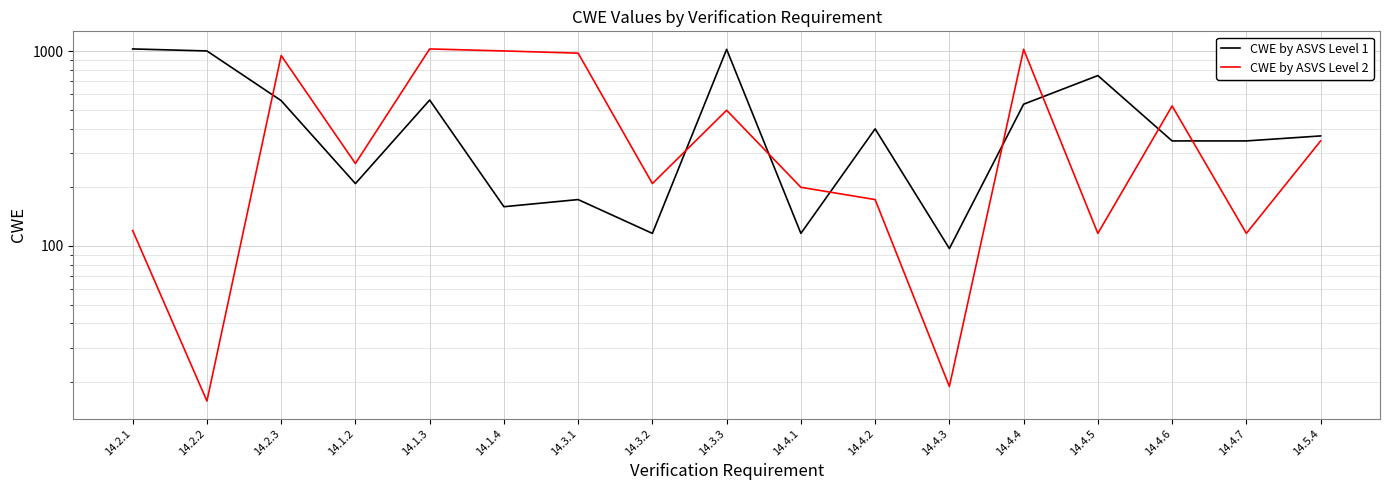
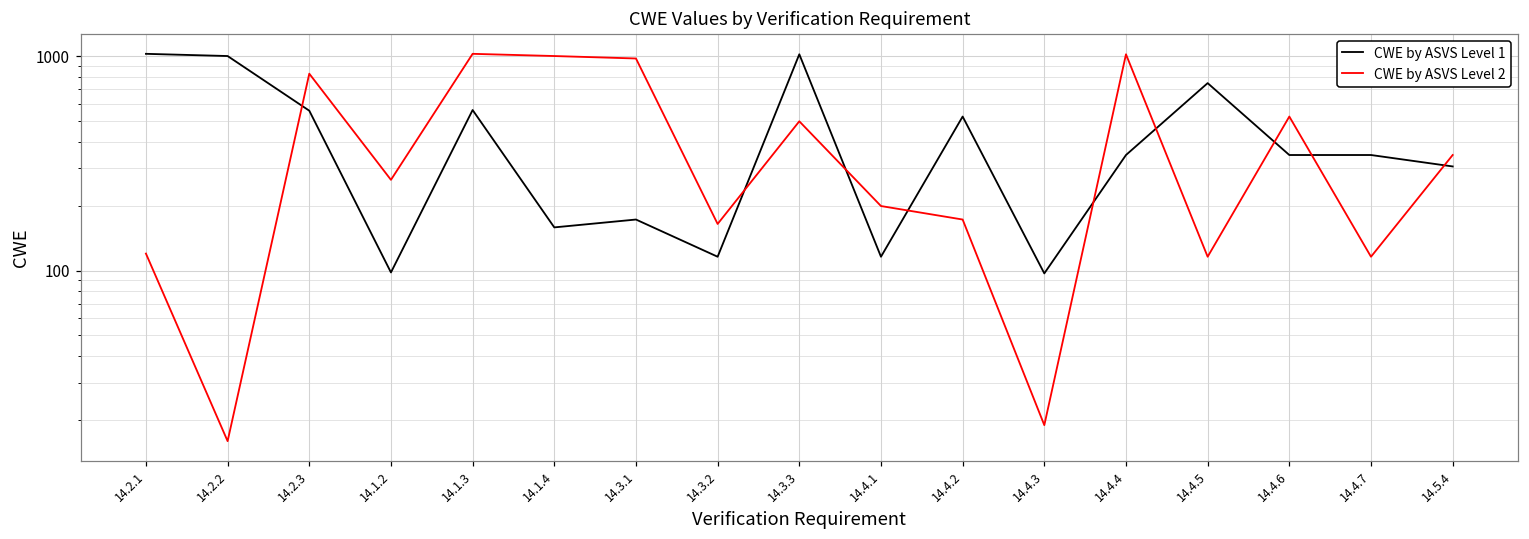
CWE by ASVS Level 2, 14.2.3: 900 -> 830
CWE by ASVS Level 1, 14.1.2: 210 -> 100
CWE by ASVS Level 2, 14.3.2: 210 -> 170
CWE by ASVS Level 1, 14.4.2: 400 -> 520
CWE by ASVS Level 1, 14.4.4: 530 -> 350
CWE by ASVS Level 1, 14.5.4: 370 -> 310
